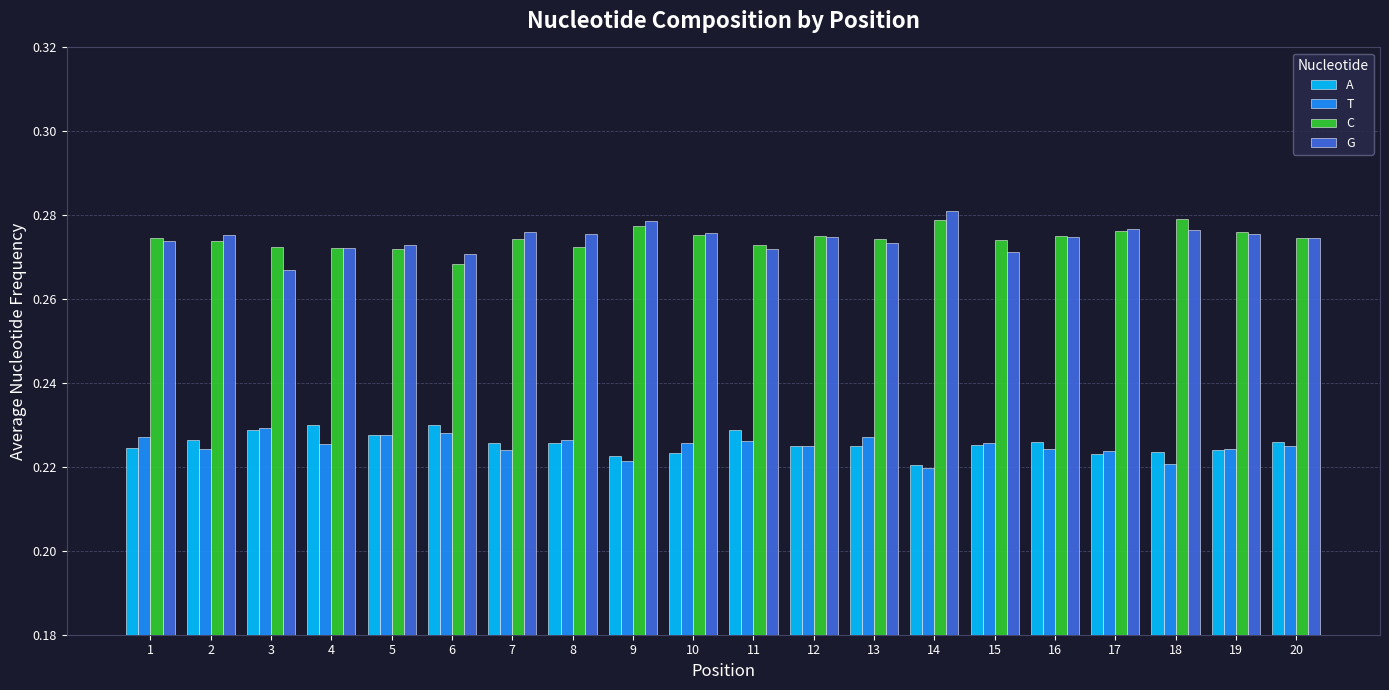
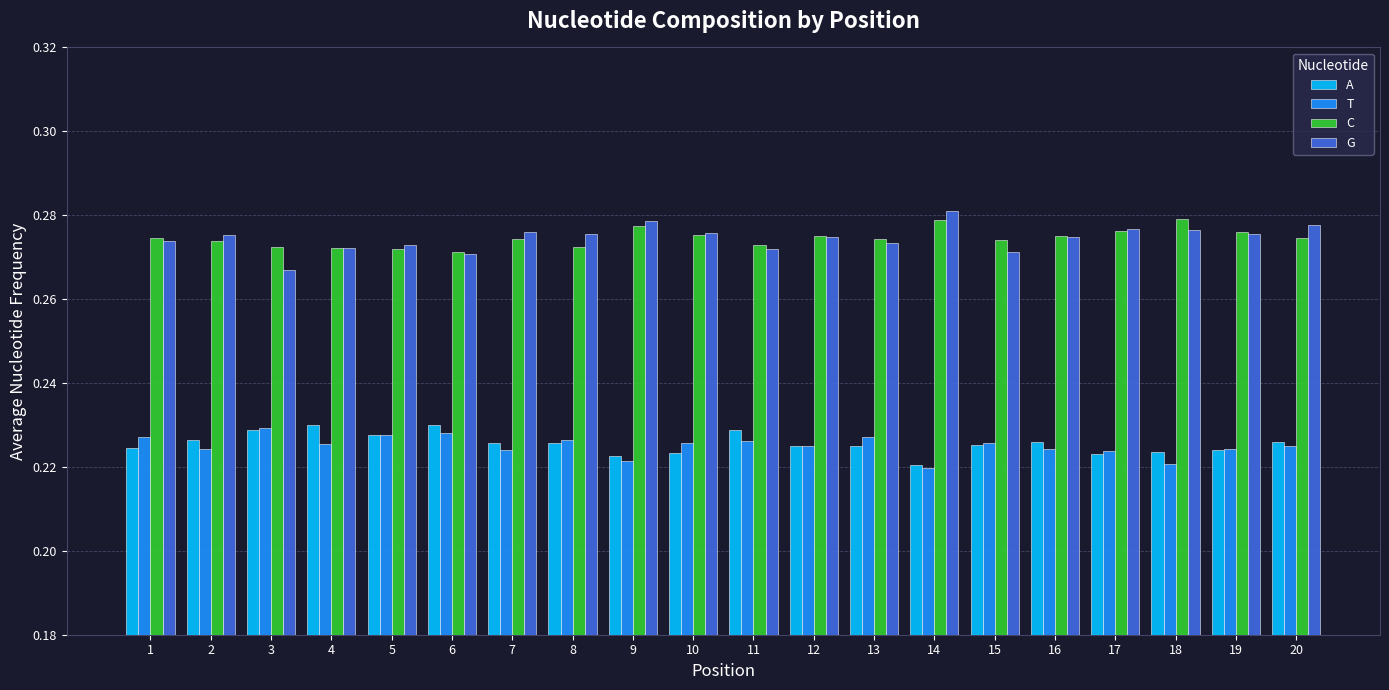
C, 6: 0.268 -> 0.271
G, 20: 0.275 -> 0.278
